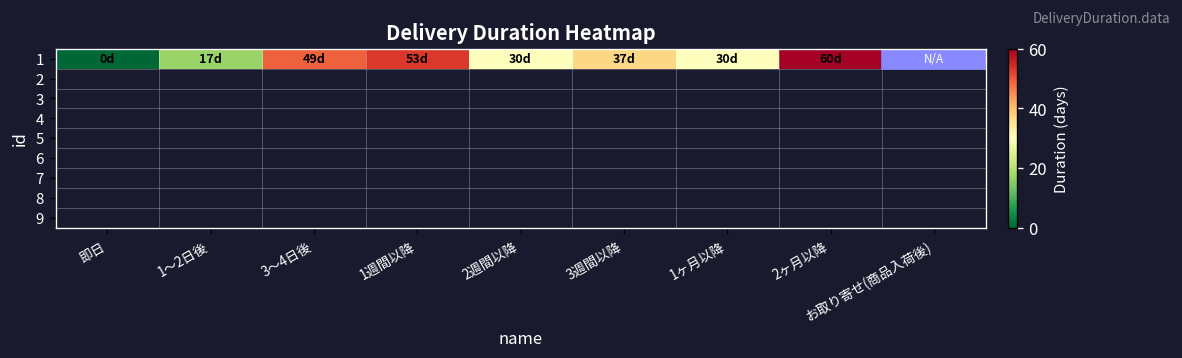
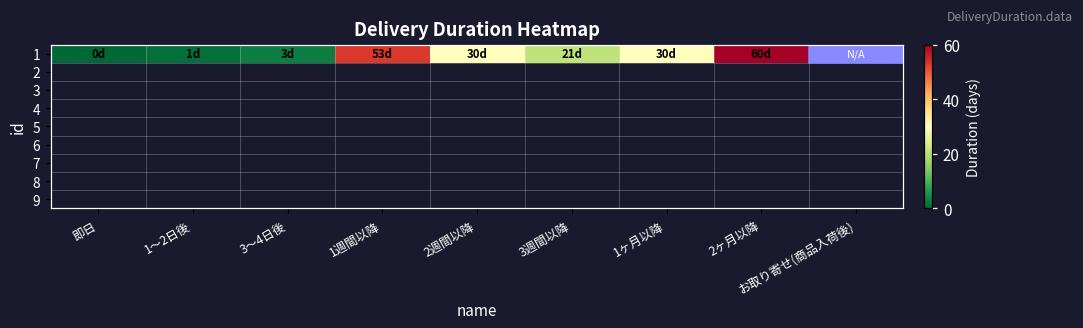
1, 1～2日後: 17d -> 1d
1, 3～4日後: 49d -> 3d
1, 3週間以降: 37d -> 21d
